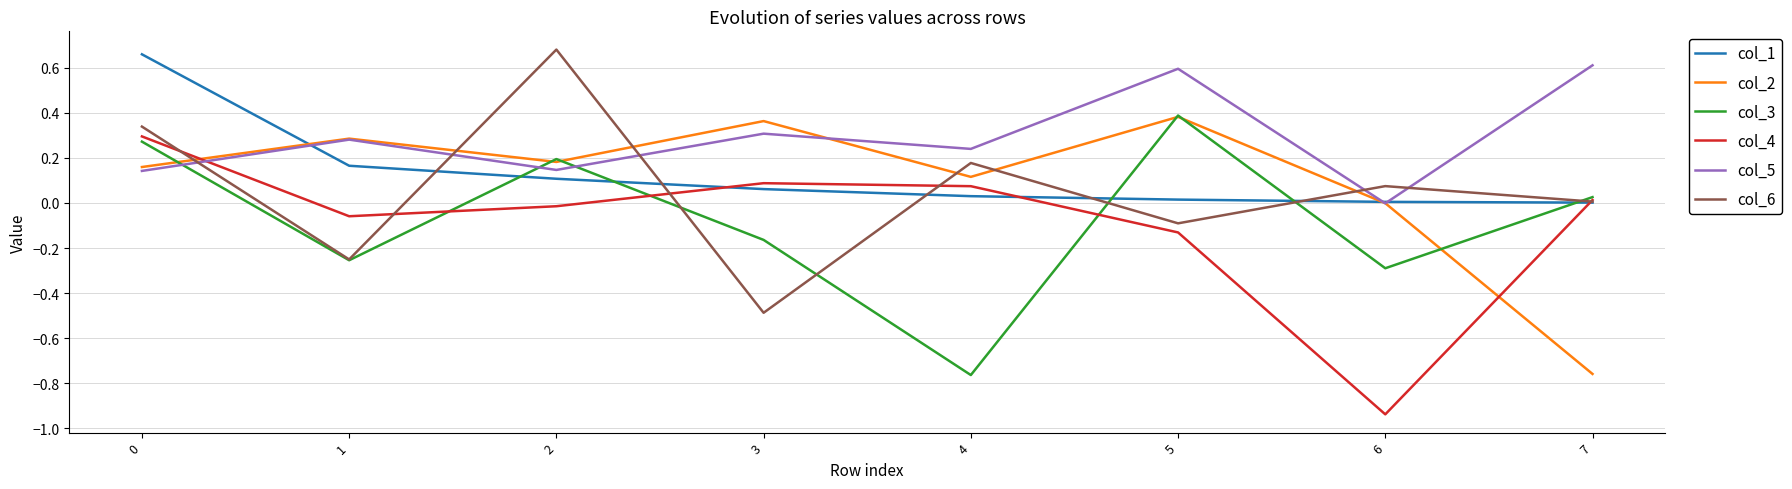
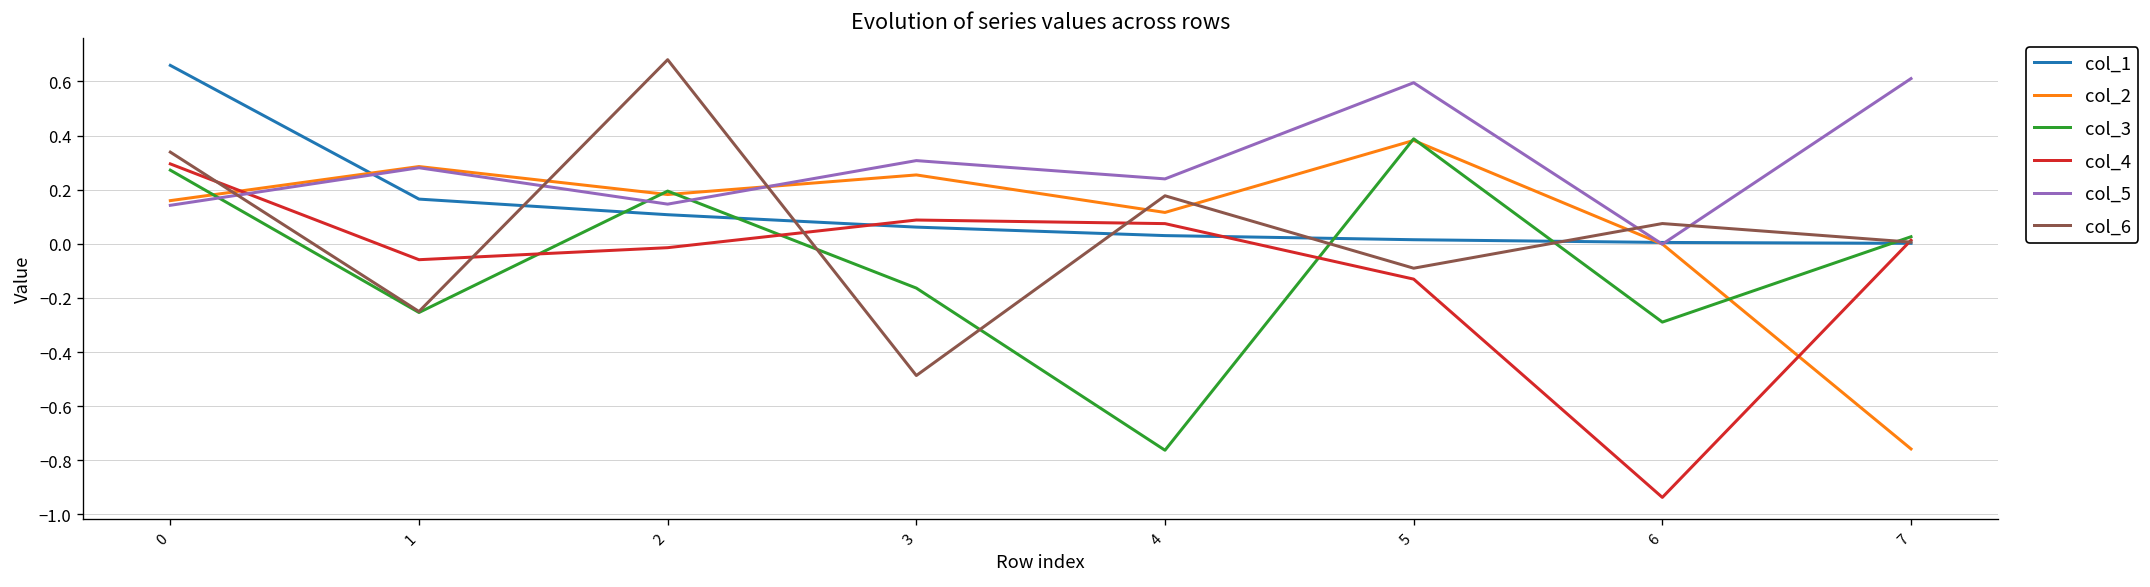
col_2, 3: 0.36 -> 0.25
